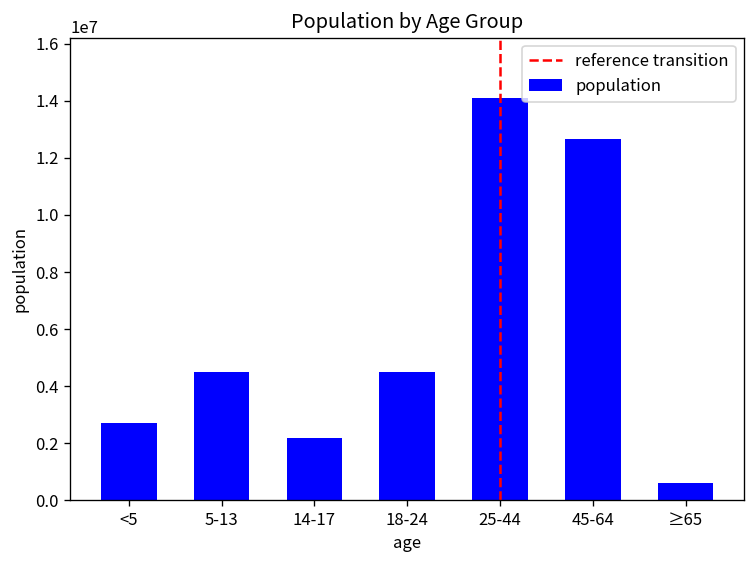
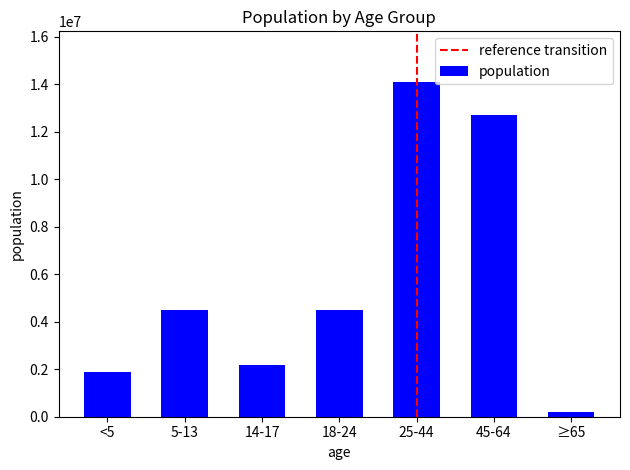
<5: 2700000 -> 1900000
≥65: 600000 -> 200000
